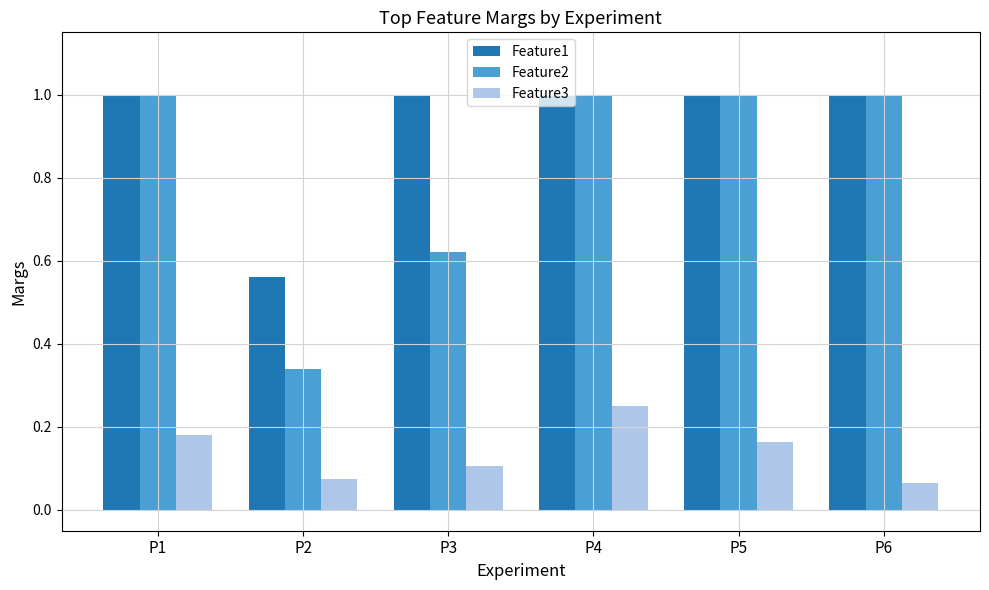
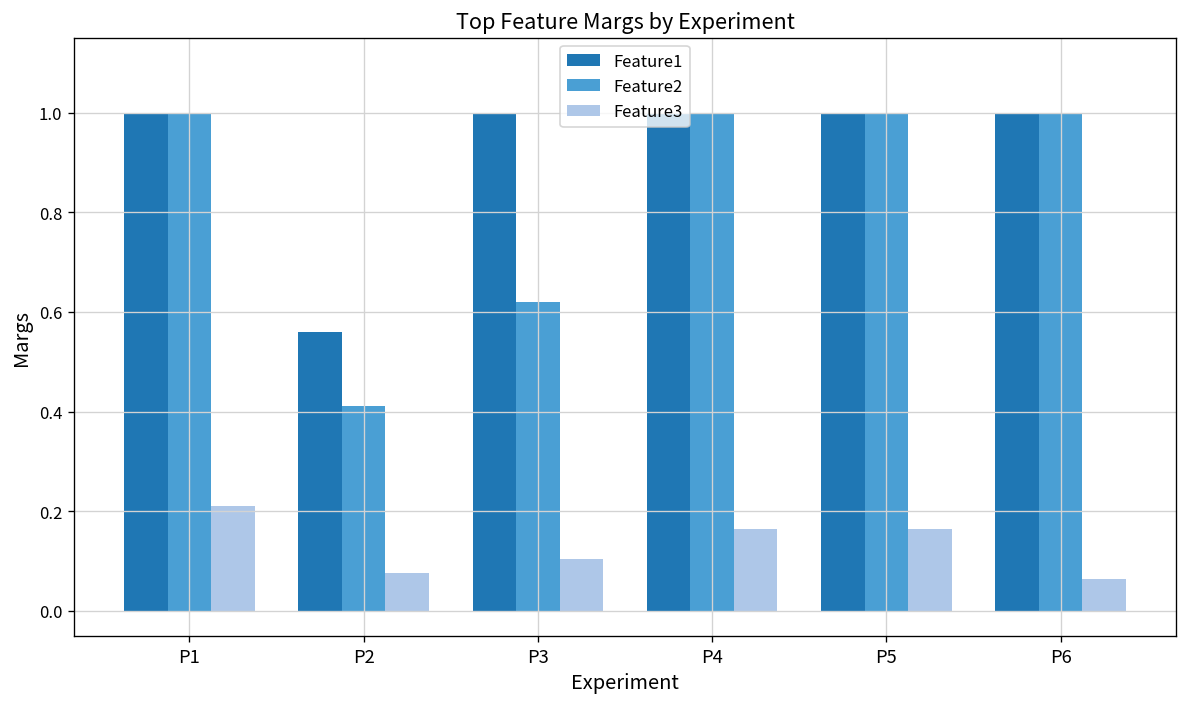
Feature3, P1: 0.18 -> 0.21
Feature2, P2: 0.34 -> 0.41
Feature3, P4: 0.25 -> 0.16
